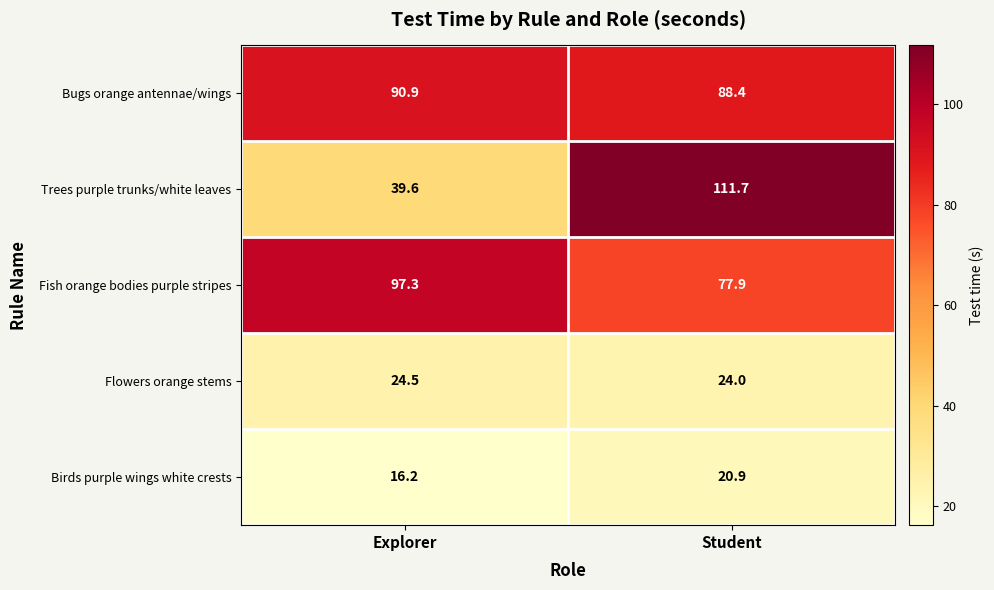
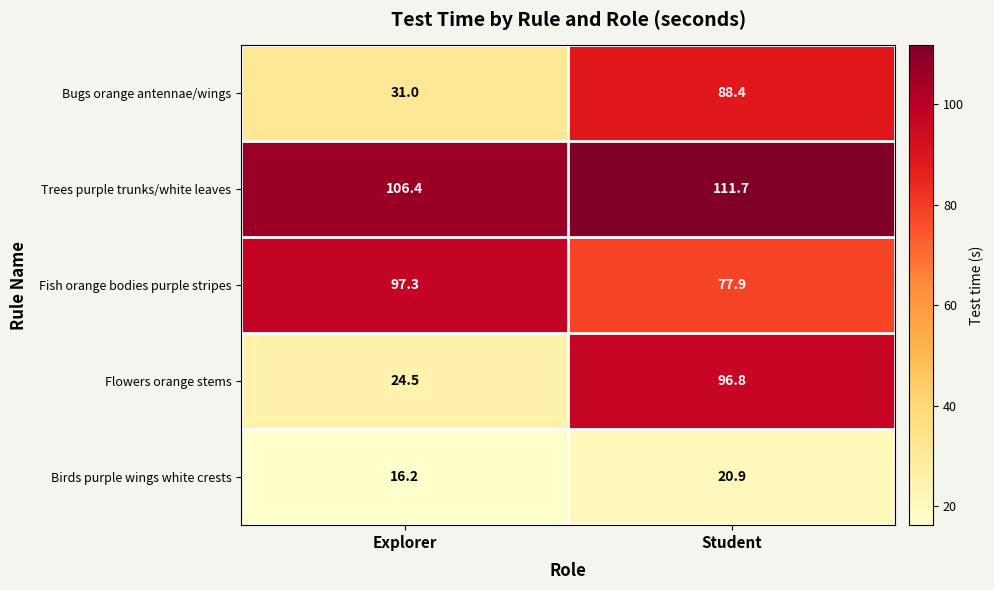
Bugs orange antennae/wings, Explorer: 90.9 -> 31.0
Trees purple trunks/white leaves, Explorer: 39.6 -> 106.4
Flowers orange stems, Student: 24.0 -> 96.8
